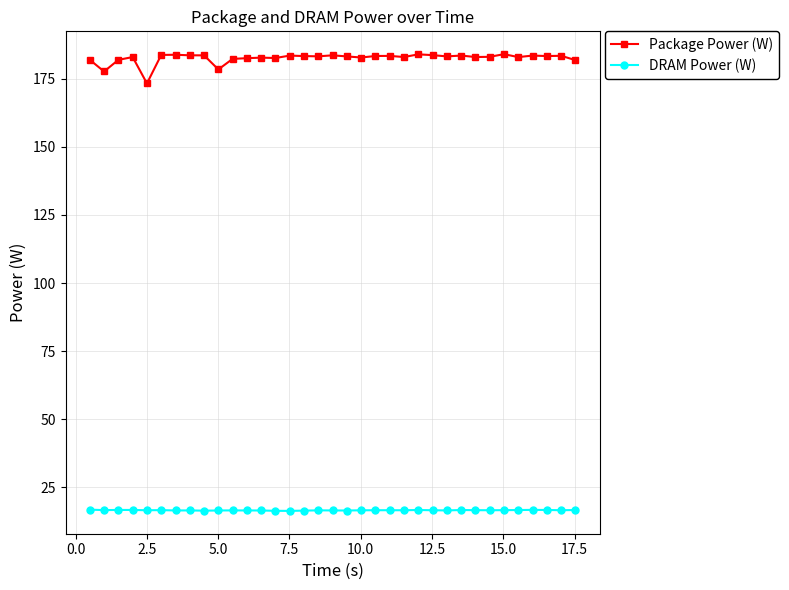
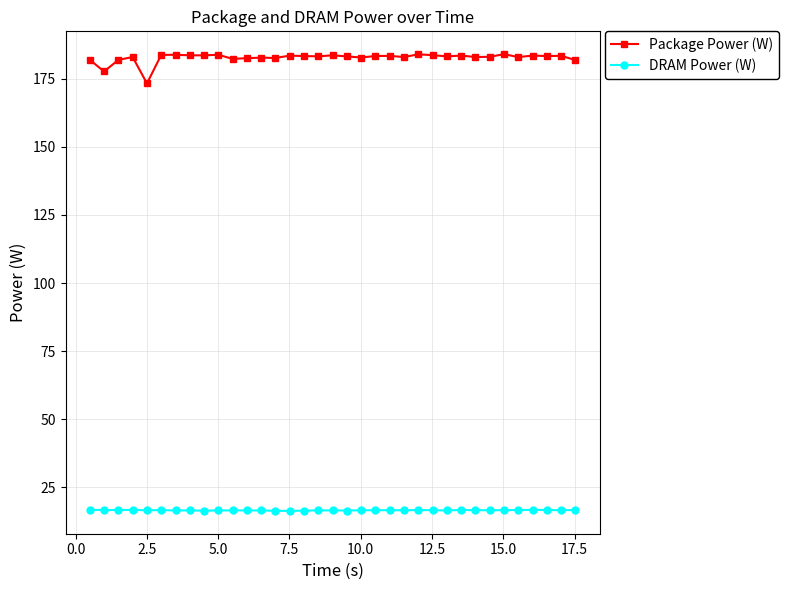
Package Power (W), 5.0: 178 -> 184
